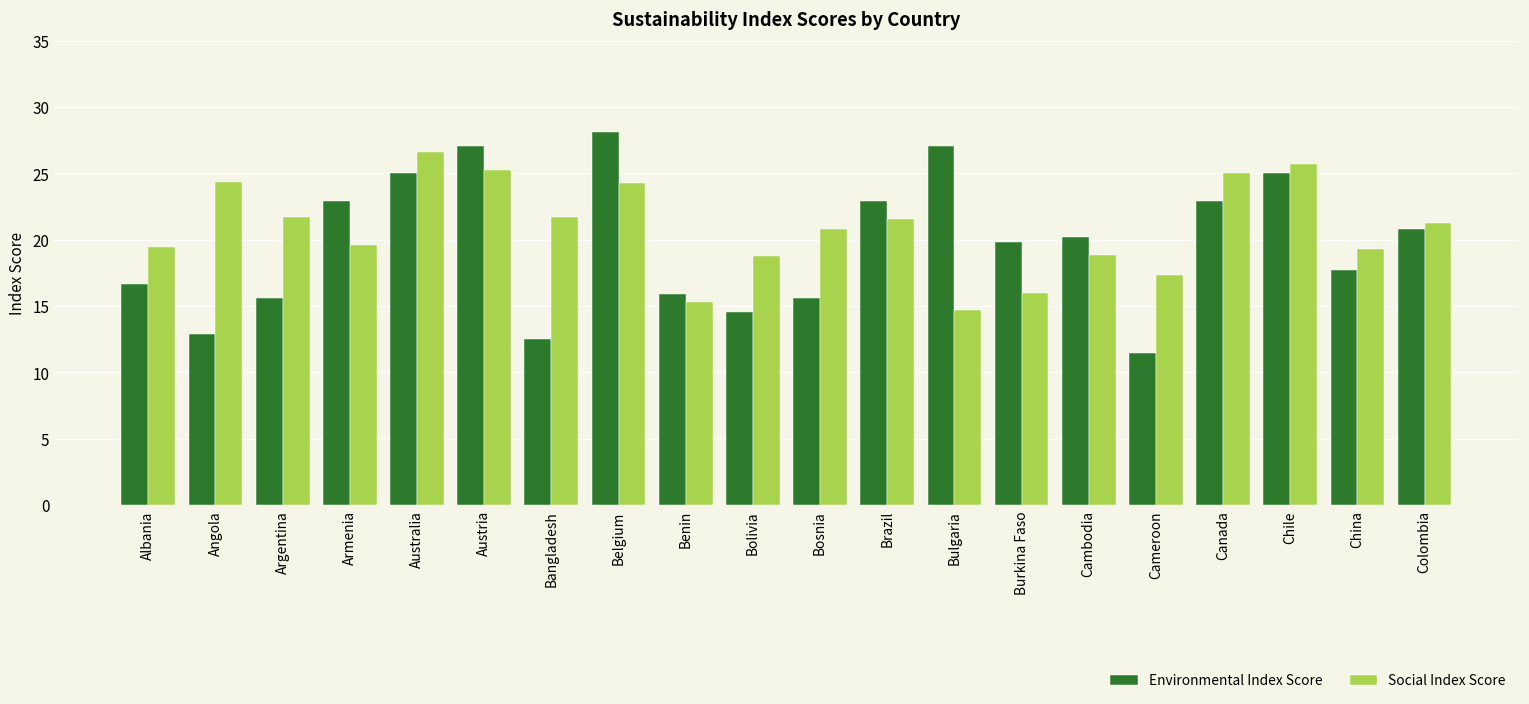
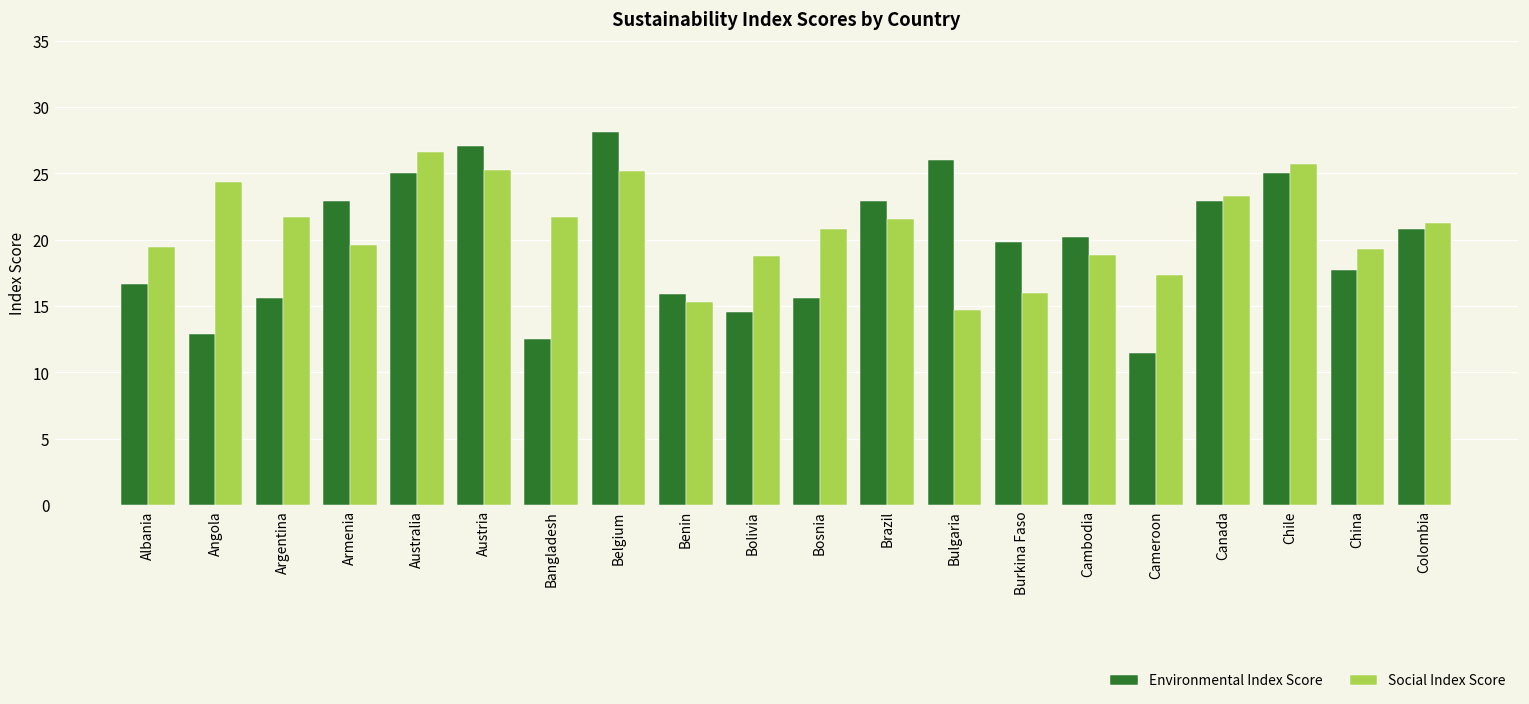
Social Index Score, Belgium: 24.3 -> 25.2
Environmental Index Score, Bulgaria: 27.0 -> 26.0
Social Index Score, Canada: 25.0 -> 23.3
